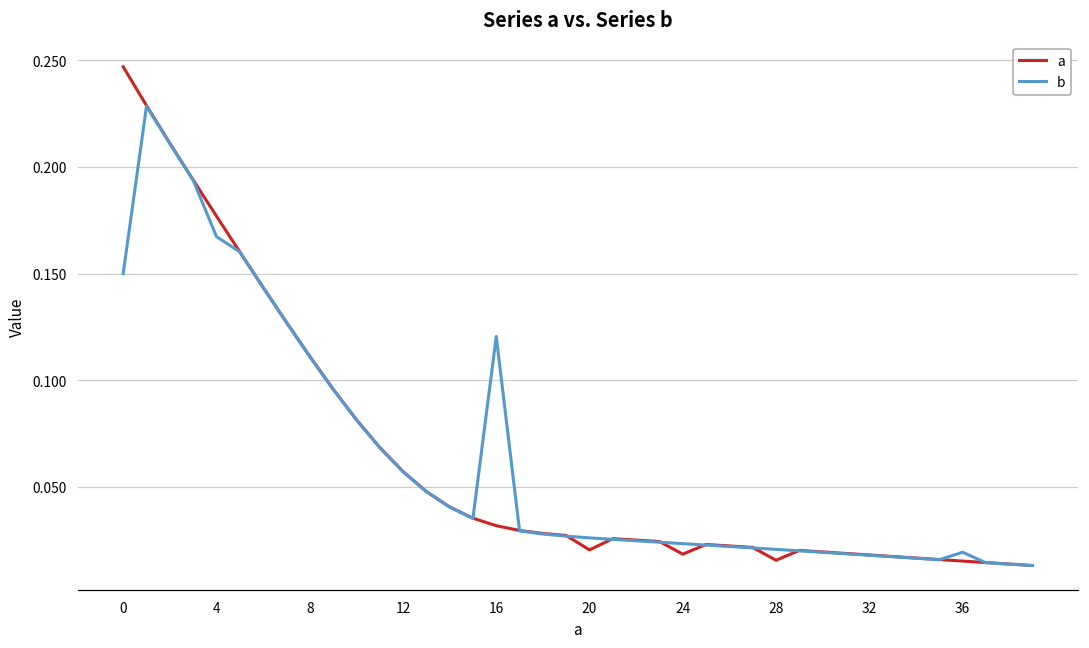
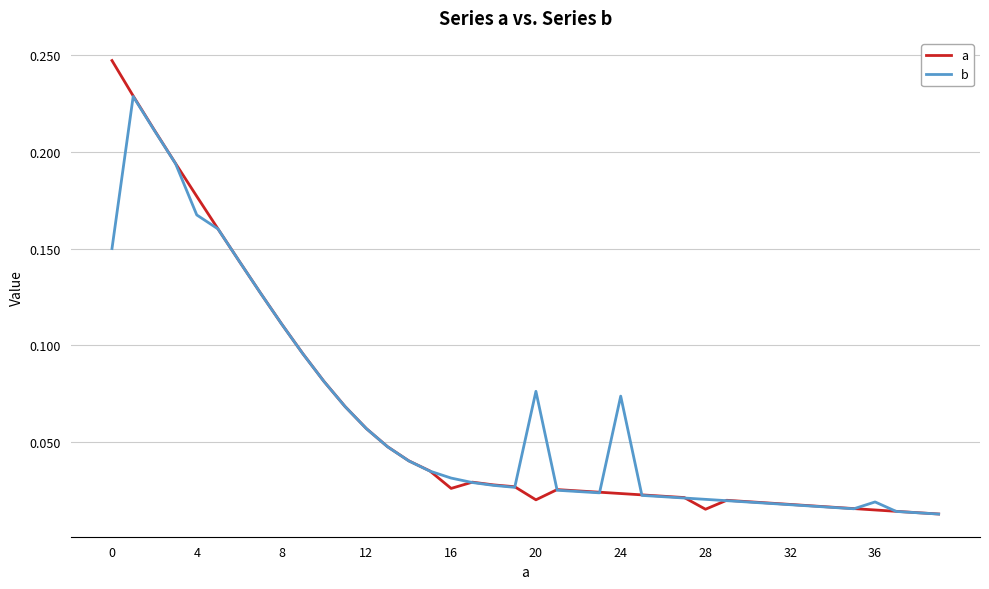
a, 16: 0.032 -> 0.026
b, 16: 0.120 -> 0.032
b, 20: 0.026 -> 0.076
a, 24: 0.018 -> 0.024
b, 24: 0.023 -> 0.074
